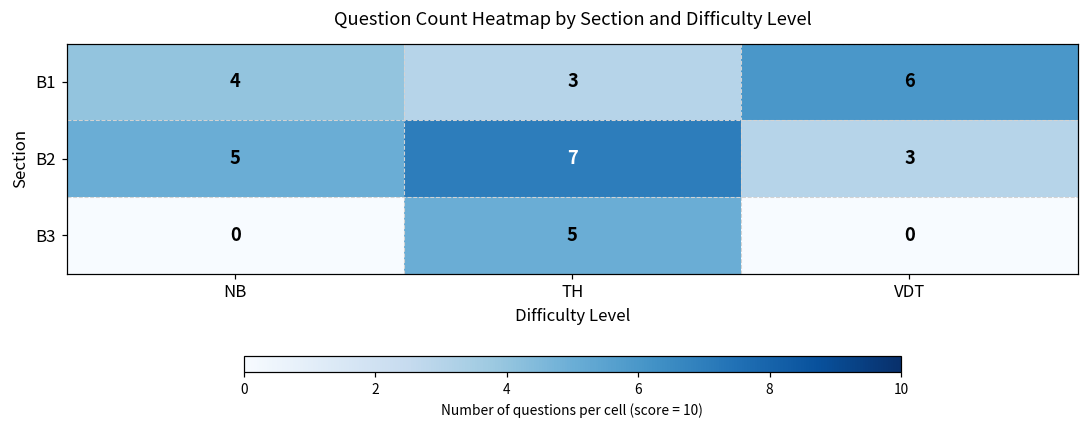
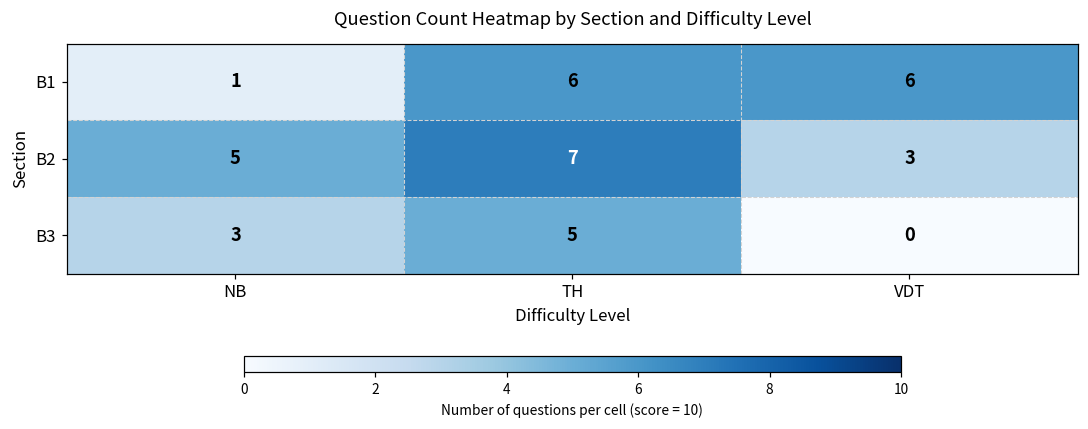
B1, NB: 4 -> 1
B1, TH: 3 -> 6
B3, NB: 0 -> 3
